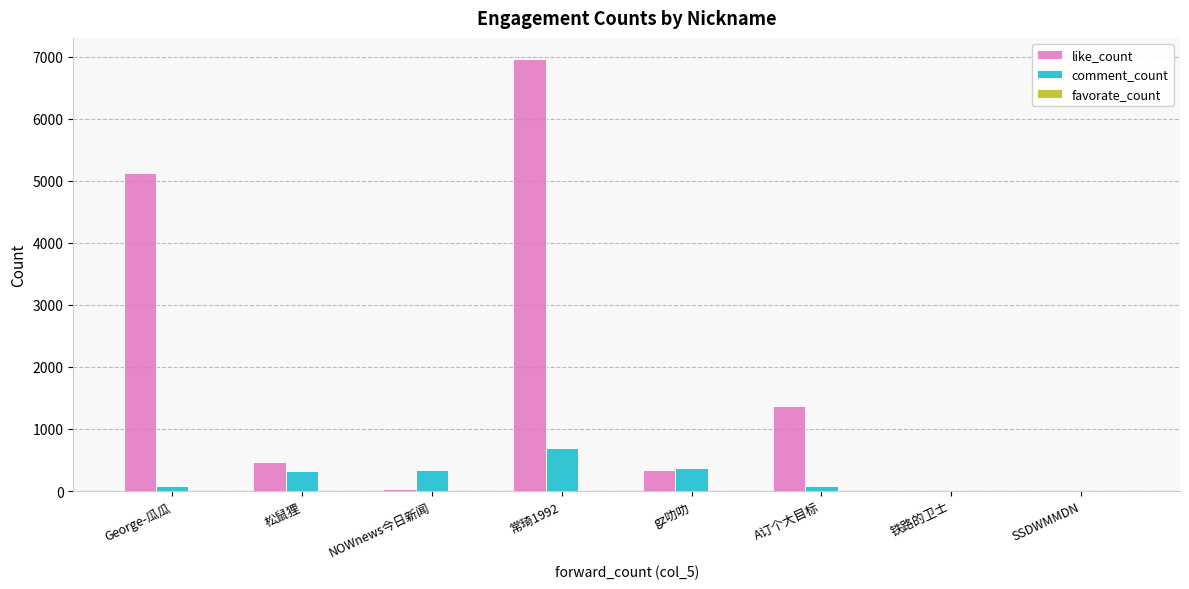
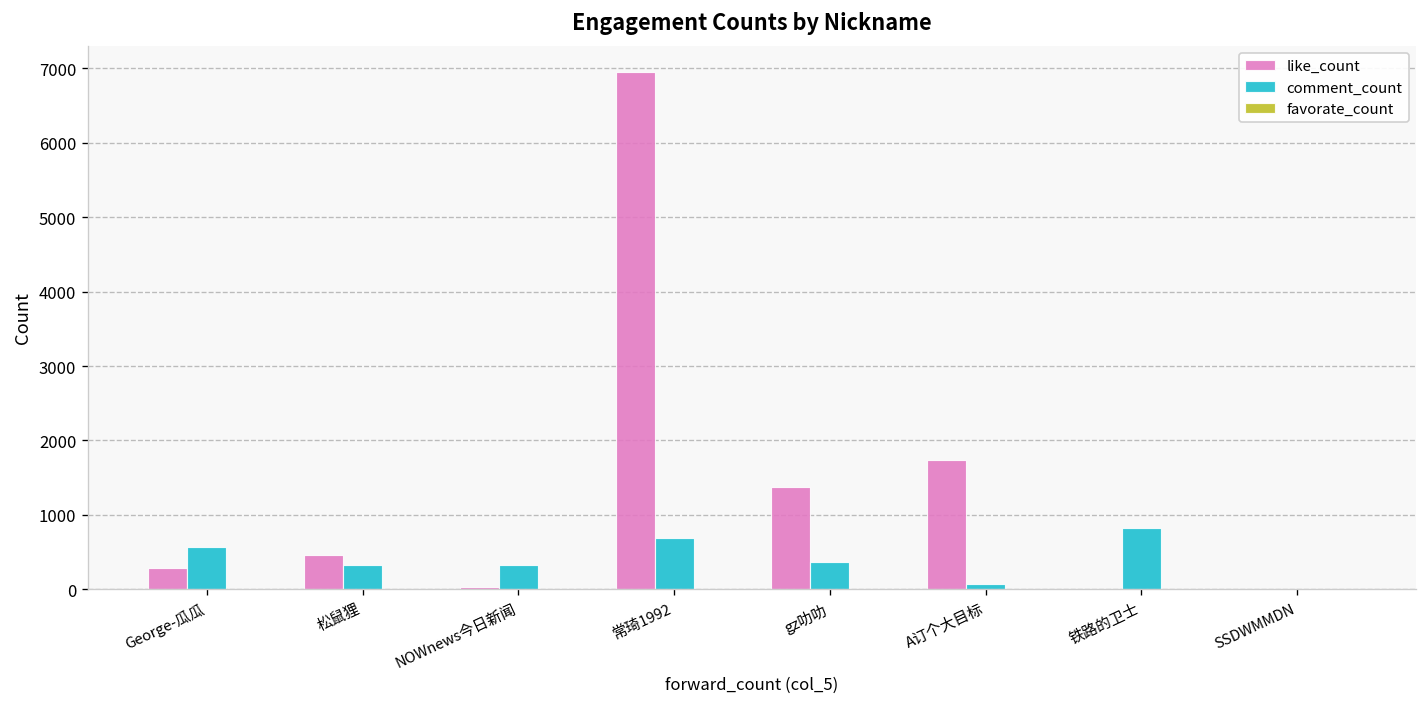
like_count, George-瓜瓜: 5100 -> 300
comment_count, George-瓜瓜: 100 -> 600
like_count, gz叻叻: 300 -> 1400
like_count, A订个大目标: 1400 -> 1700
comment_count, 铁路的卫士: 0 -> 800
